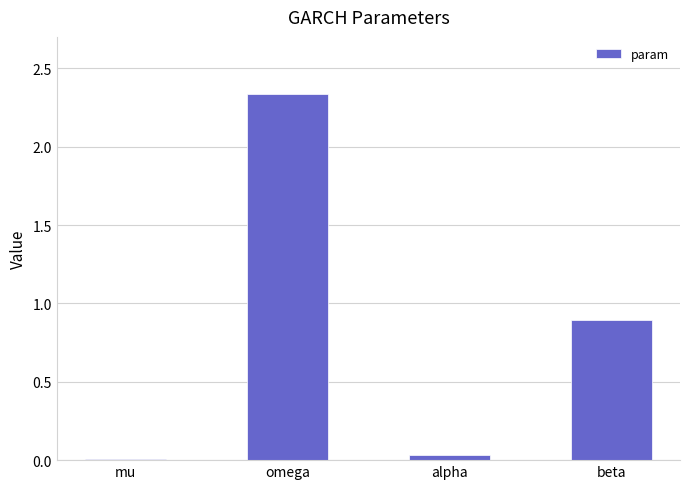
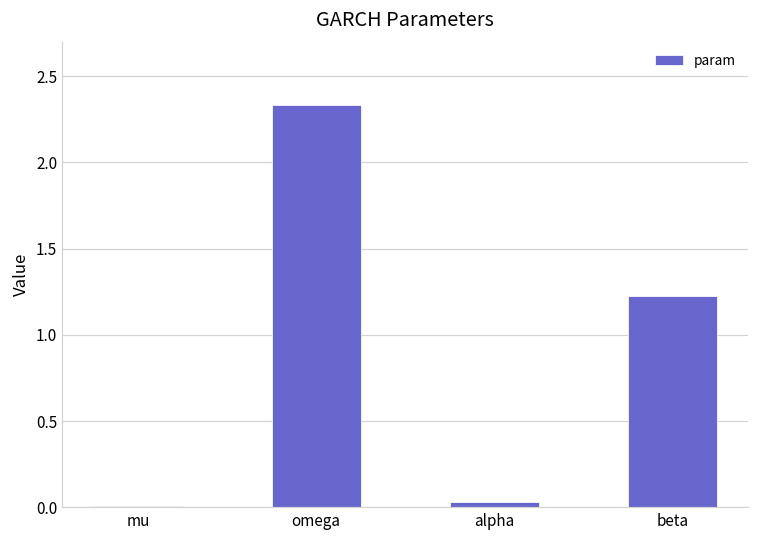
beta: 0.89 -> 1.22
